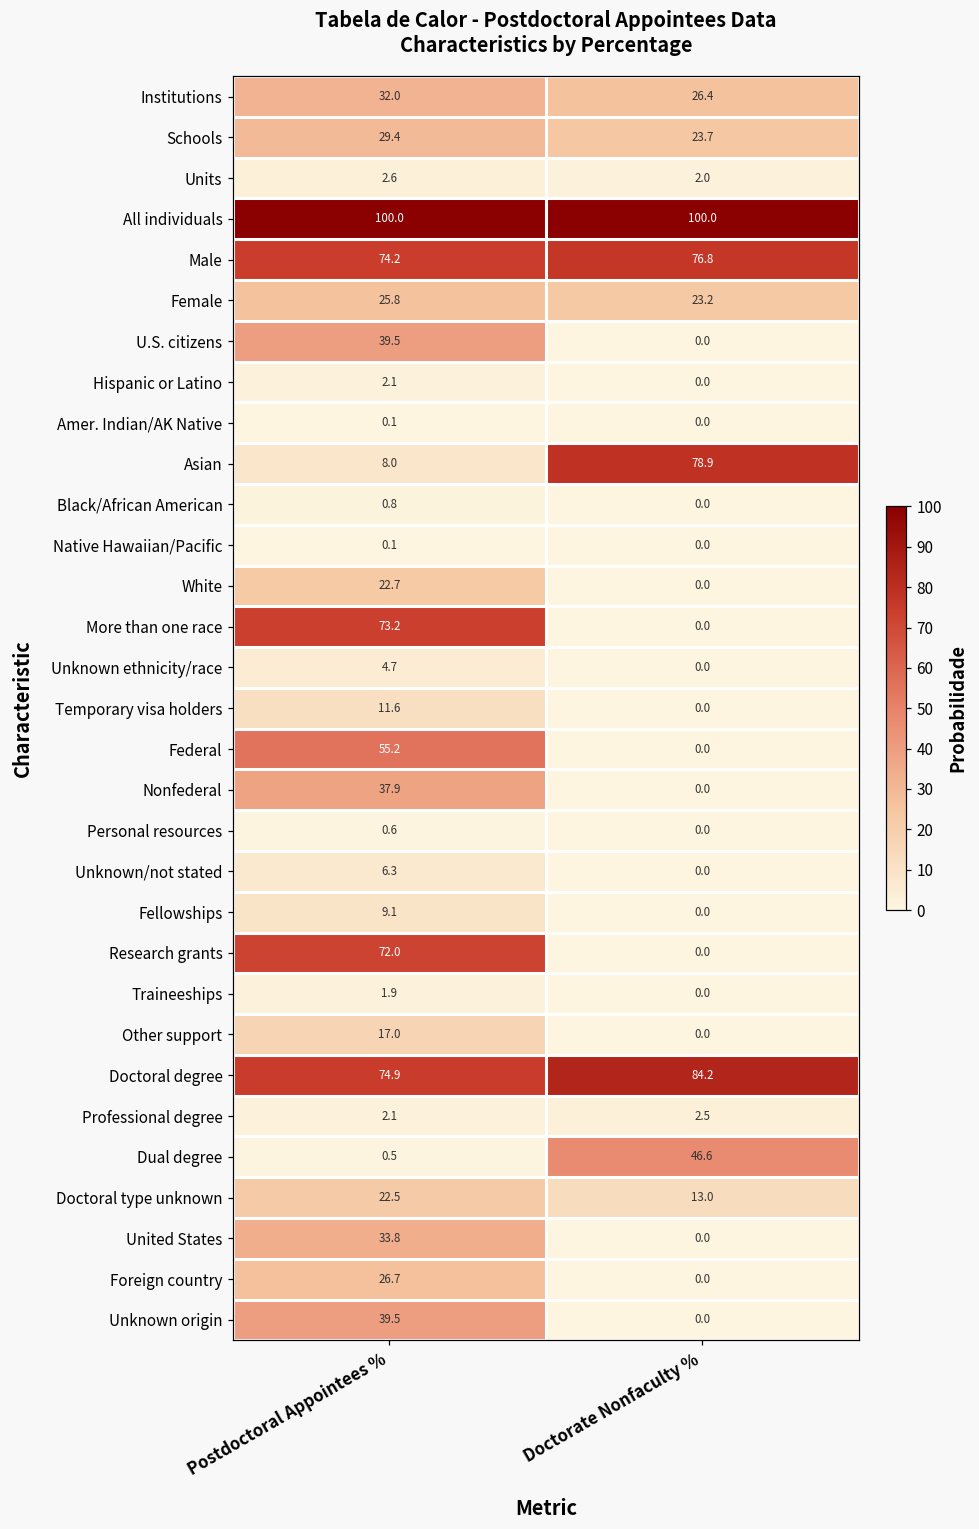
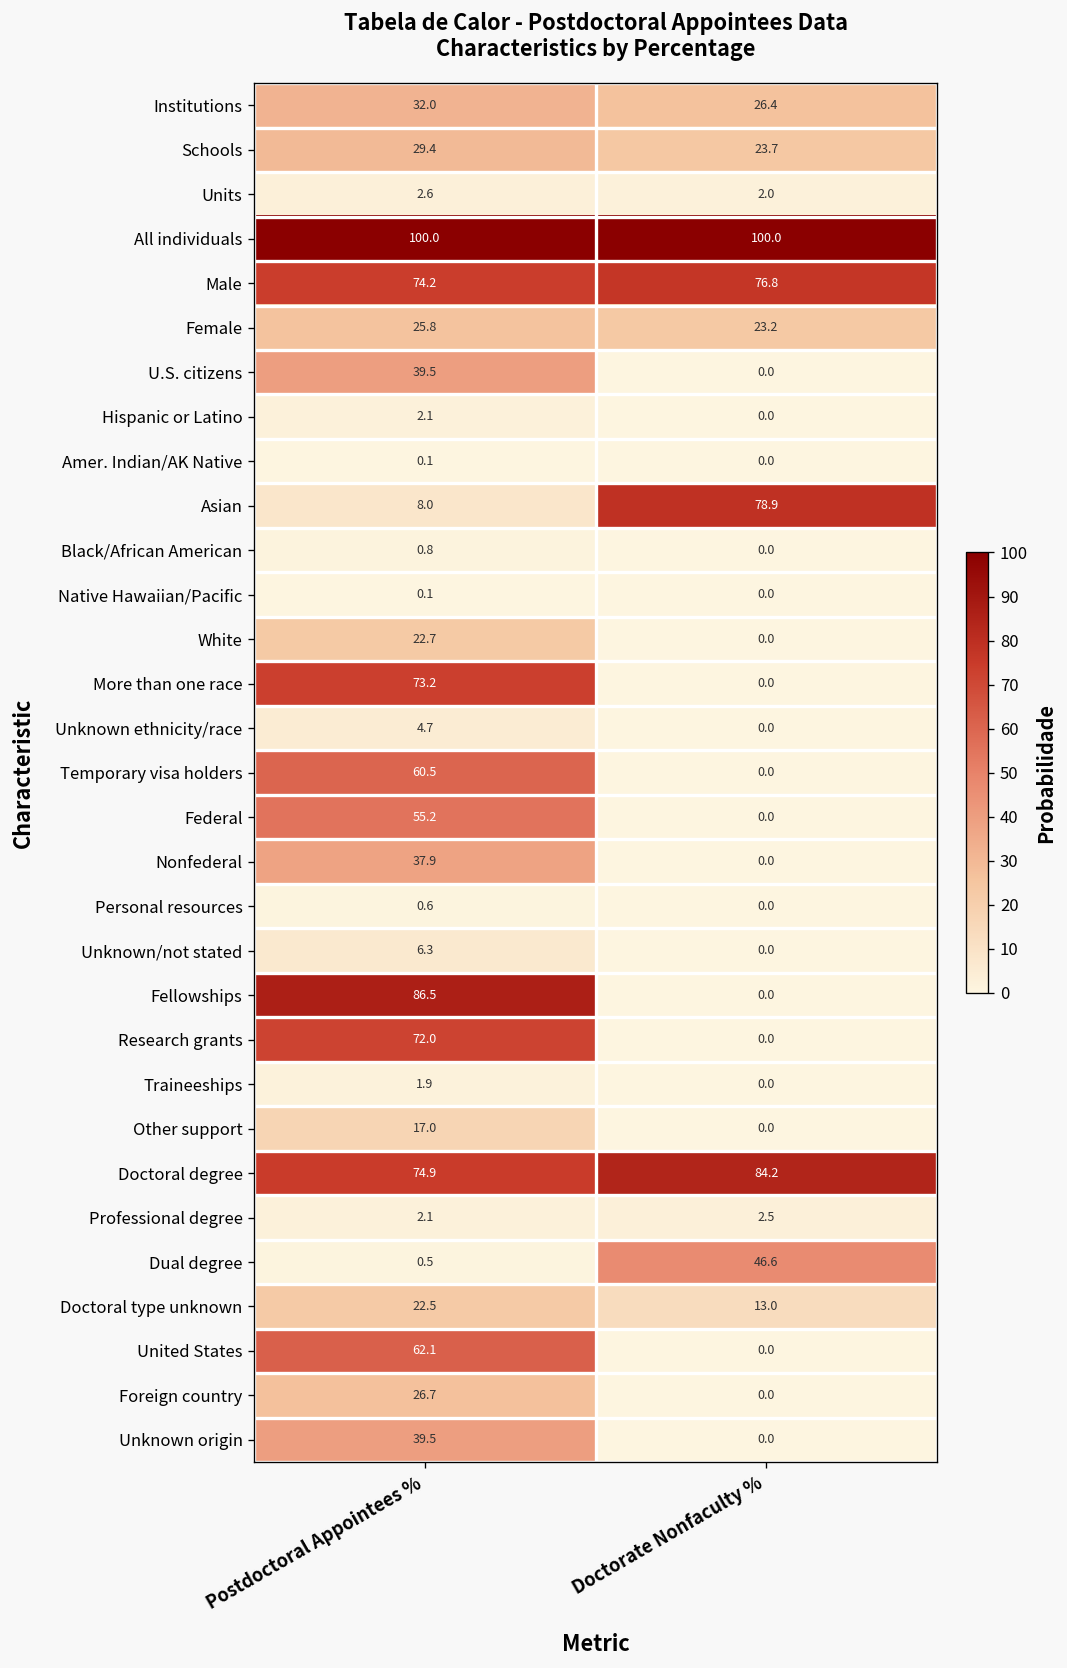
Temporary visa holders, Postdoctoral Appointees %: 11.6 -> 60.5
Fellowships, Postdoctoral Appointees %: 9.1 -> 86.5
United States, Postdoctoral Appointees %: 33.8 -> 62.1
